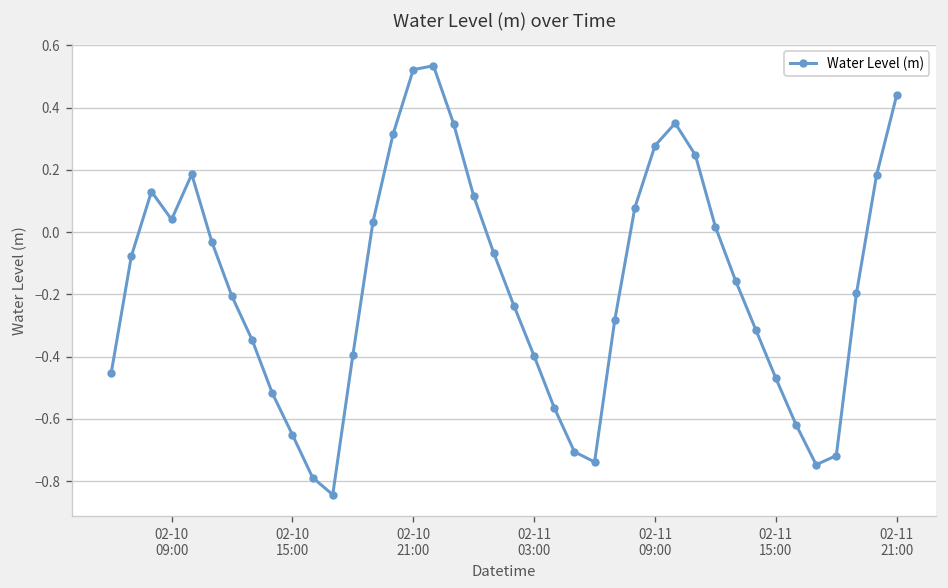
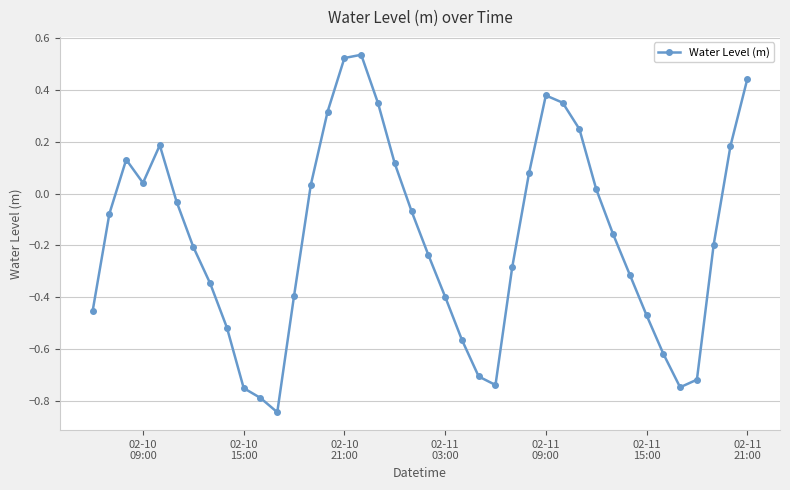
02-10 15:00: -0.65 -> -0.75
02-11 09:00: 0.28 -> 0.38
